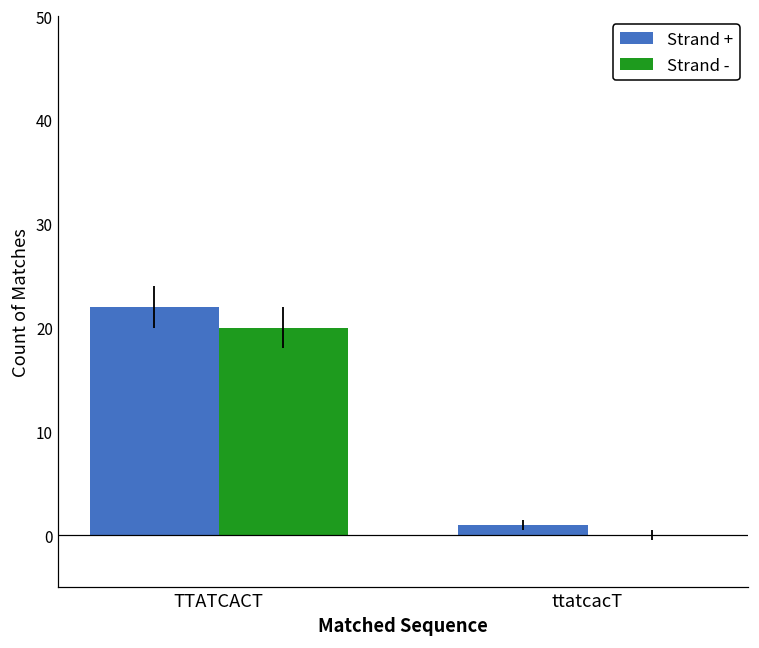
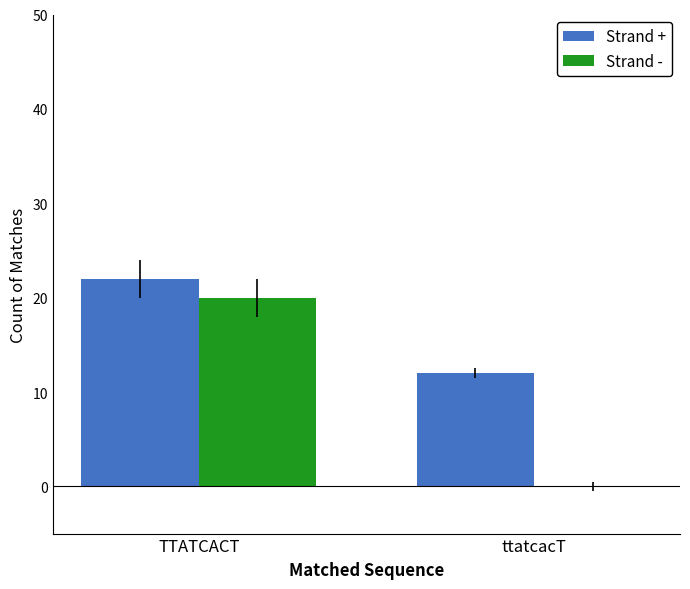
Strand +, ttatcacT: 1 -> 12
